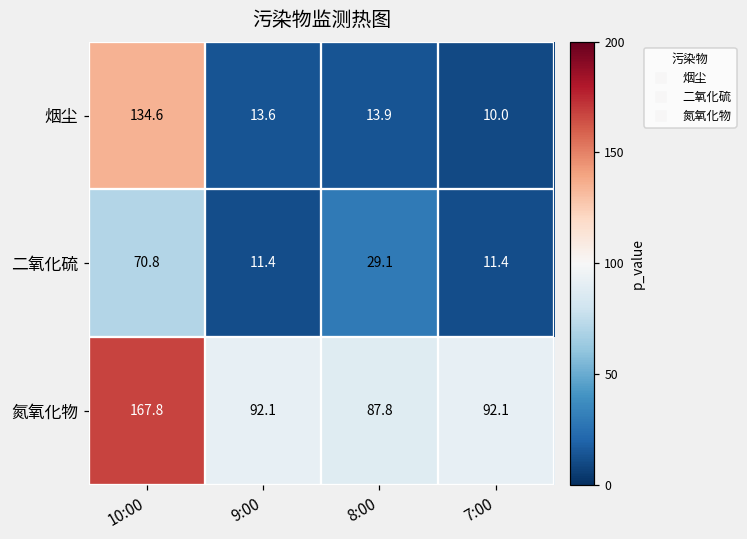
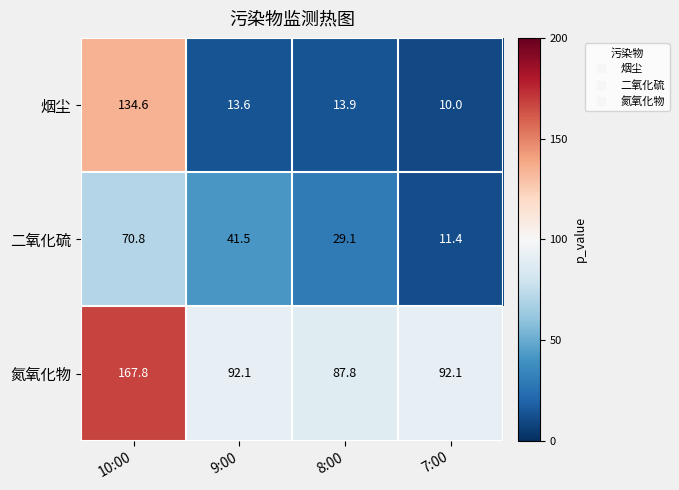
二氧化硫, 9:00: 11.4 -> 41.5
